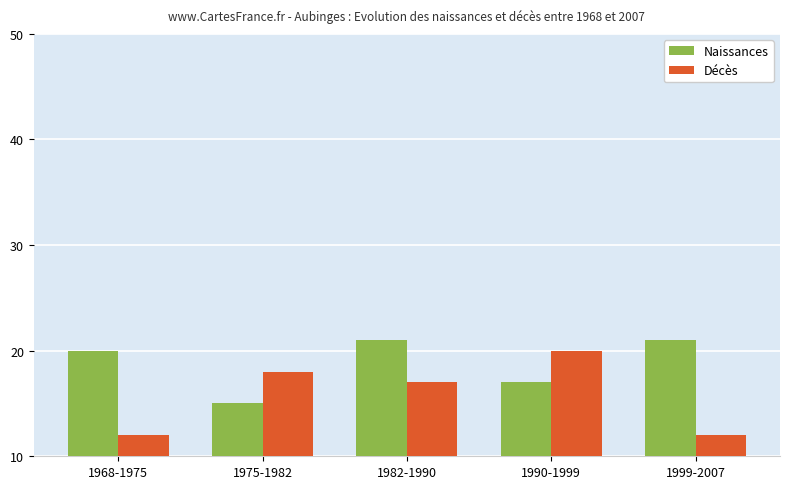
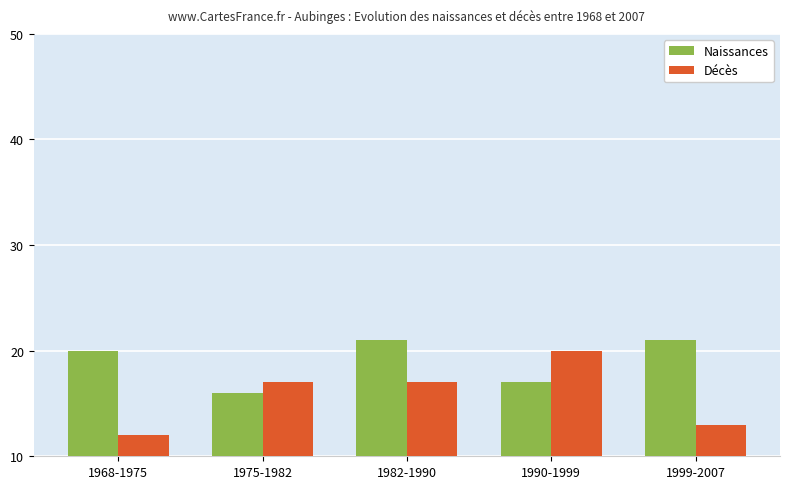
Naissances, 1975-1982: 15 -> 16
Décès, 1975-1982: 18 -> 17
Décès, 1999-2007: 12 -> 13
